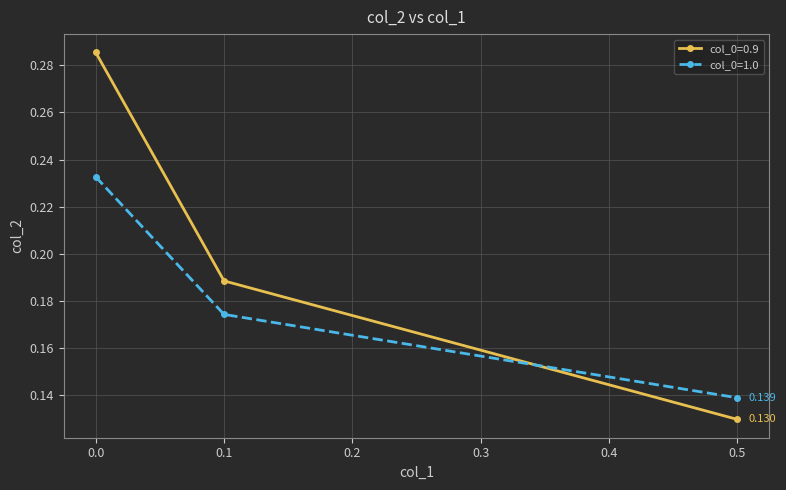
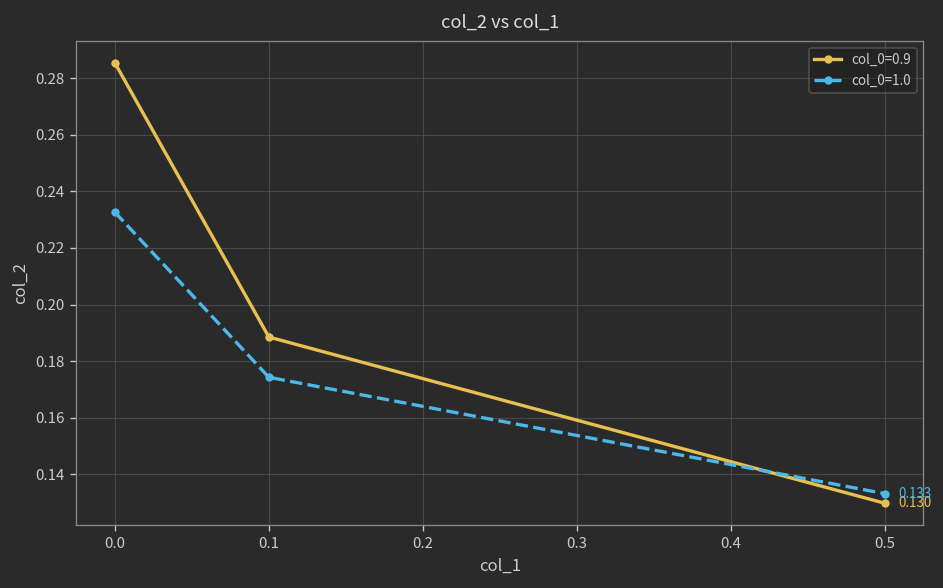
col_0=1.0, 0.5: 0.139 -> 0.133
